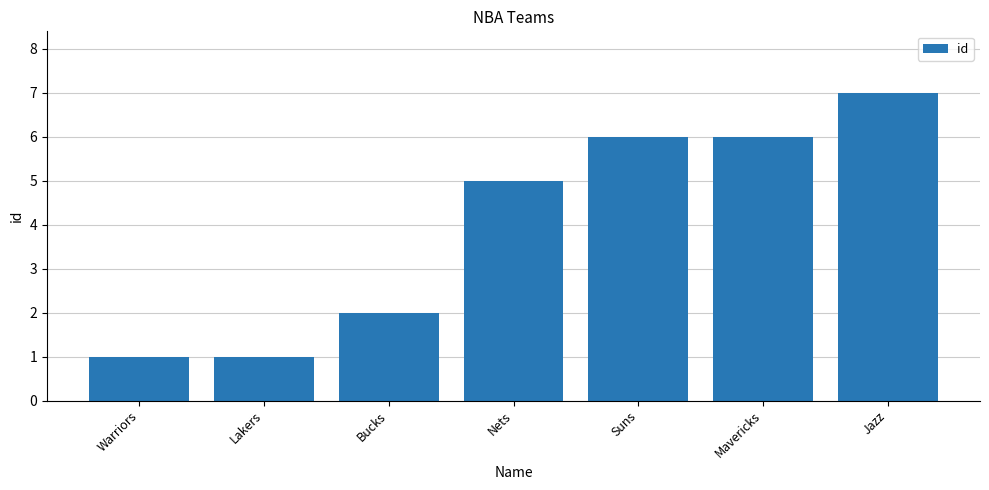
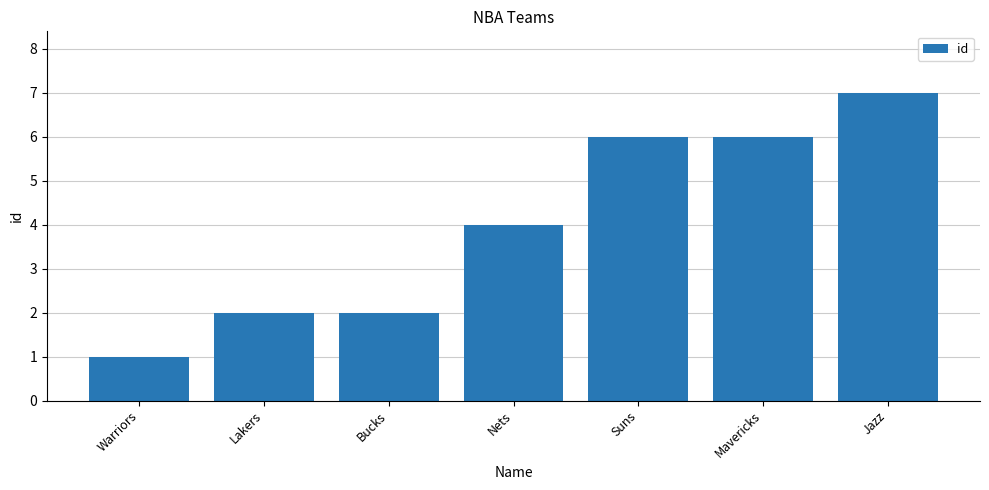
Lakers: 1 -> 2
Nets: 5 -> 4
